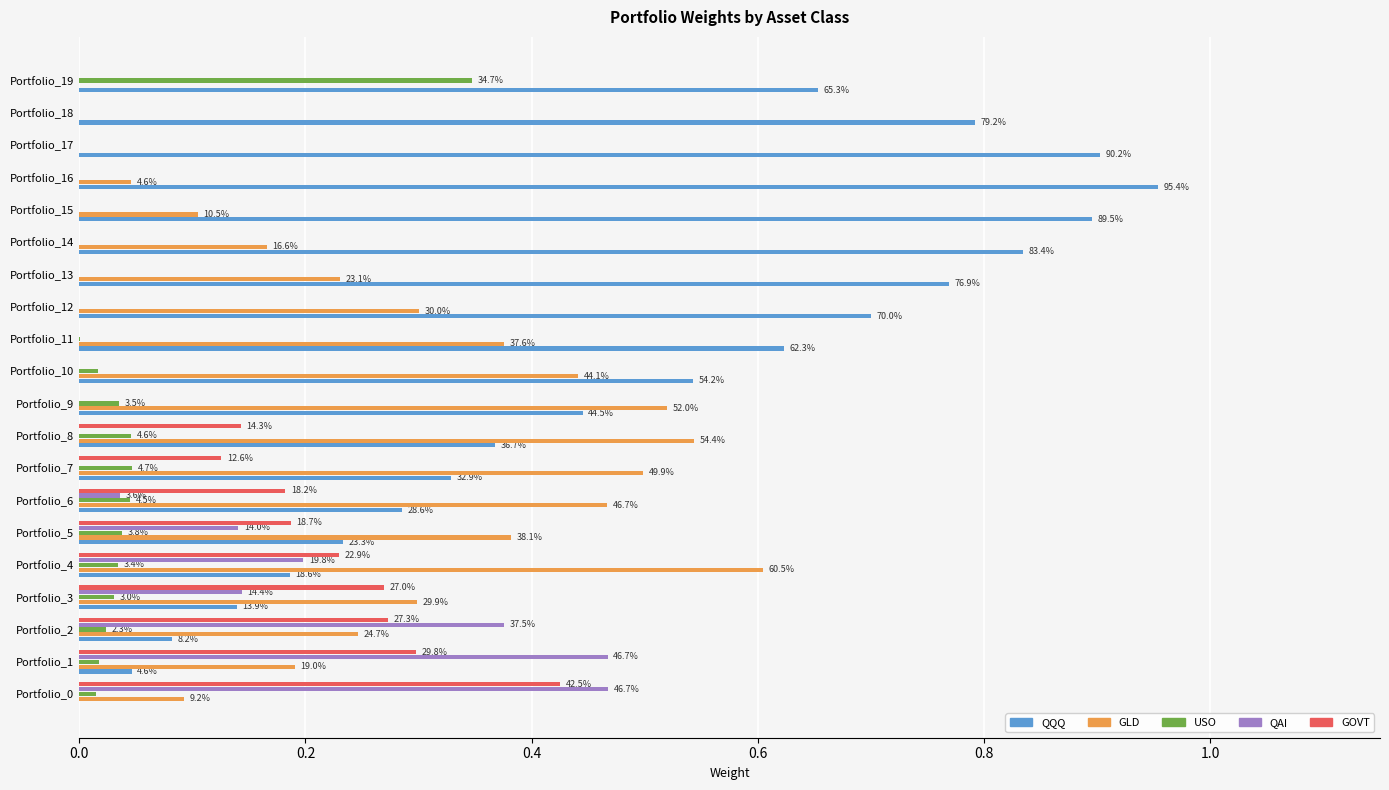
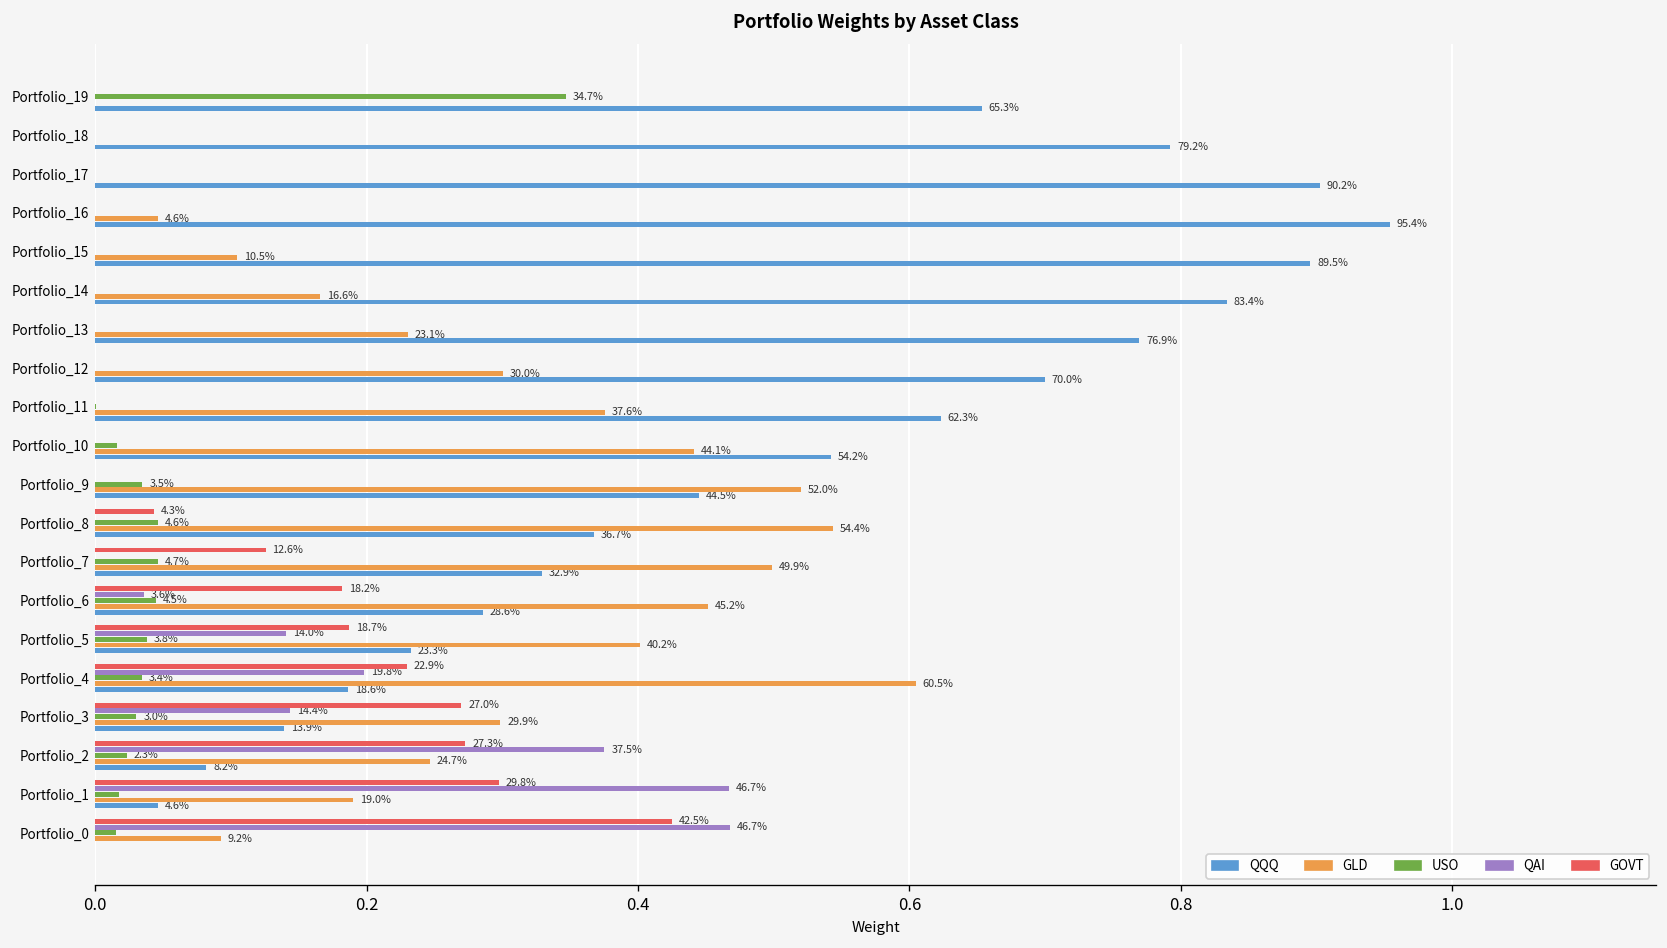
GOVT, Portfolio_8: 14.3% -> 4.3%
GLD, Portfolio_6: 46.7% -> 45.2%
GLD, Portfolio_5: 38.1% -> 40.2%
